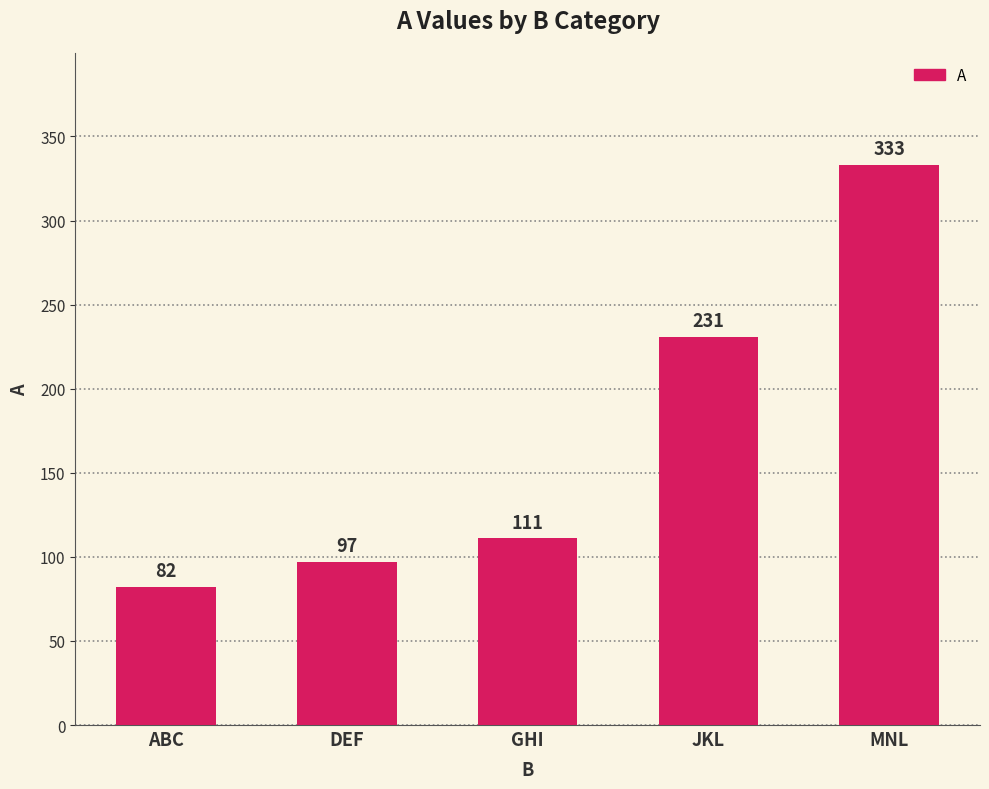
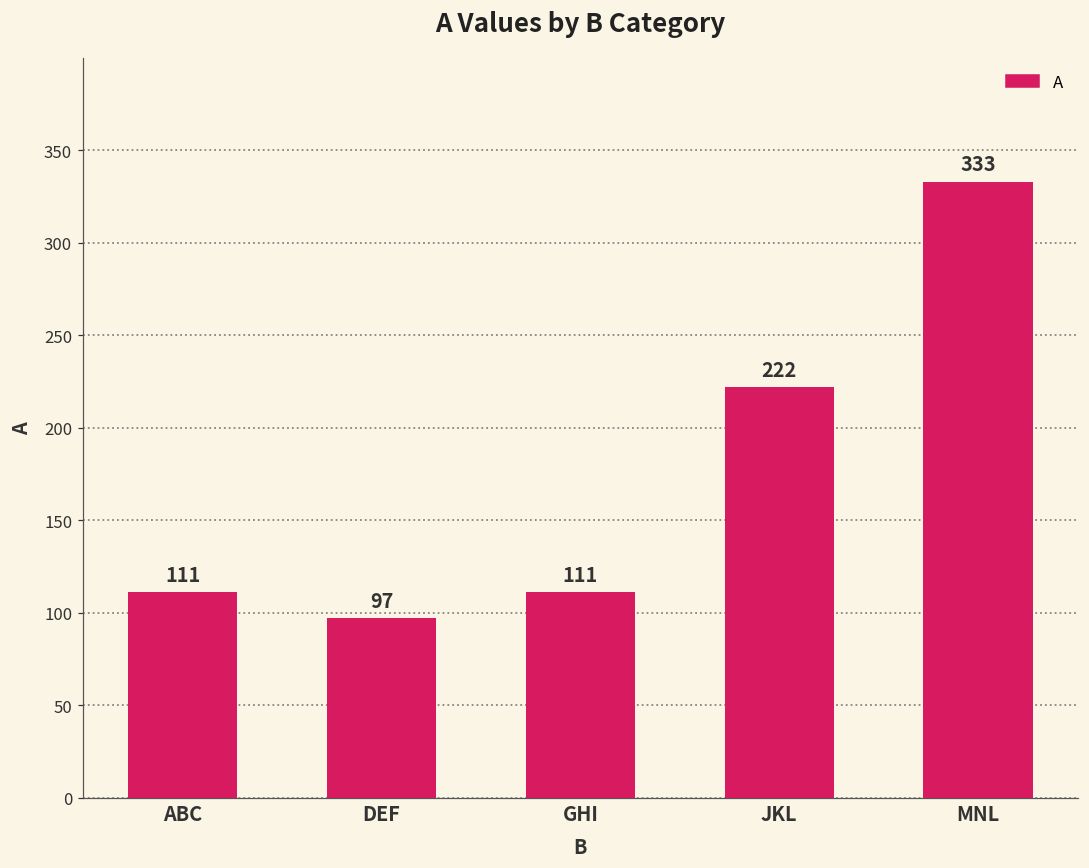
ABC: 82 -> 111
JKL: 231 -> 222
